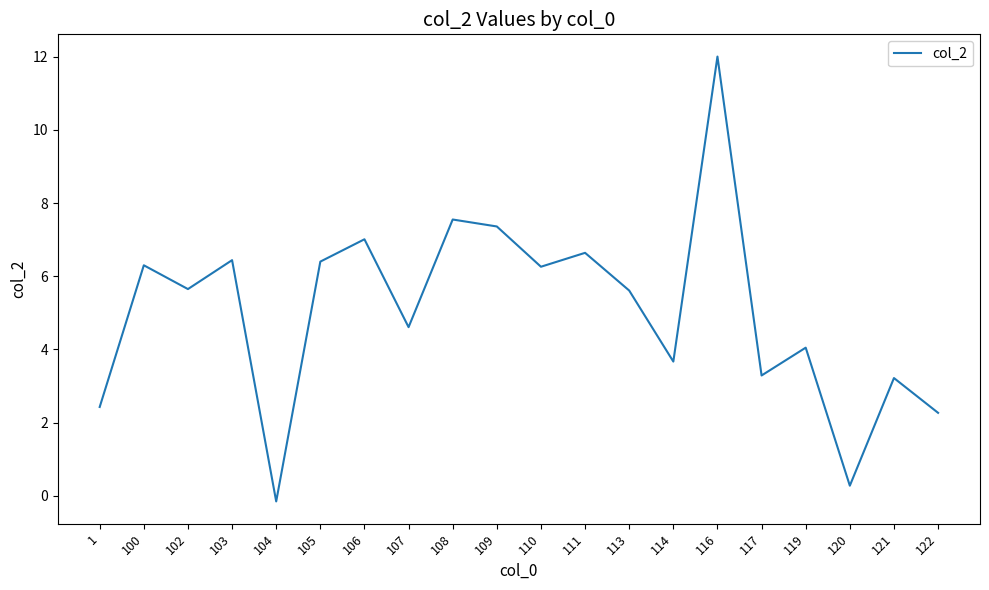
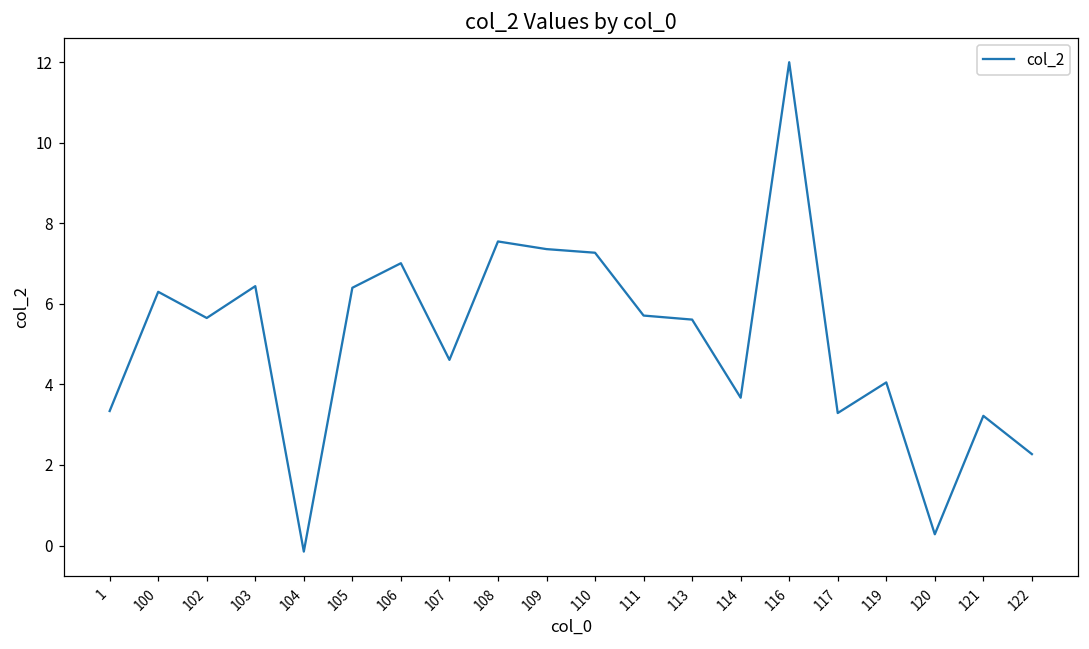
1: 2.4 -> 3.3
110: 6.3 -> 7.3
111: 6.6 -> 5.7
